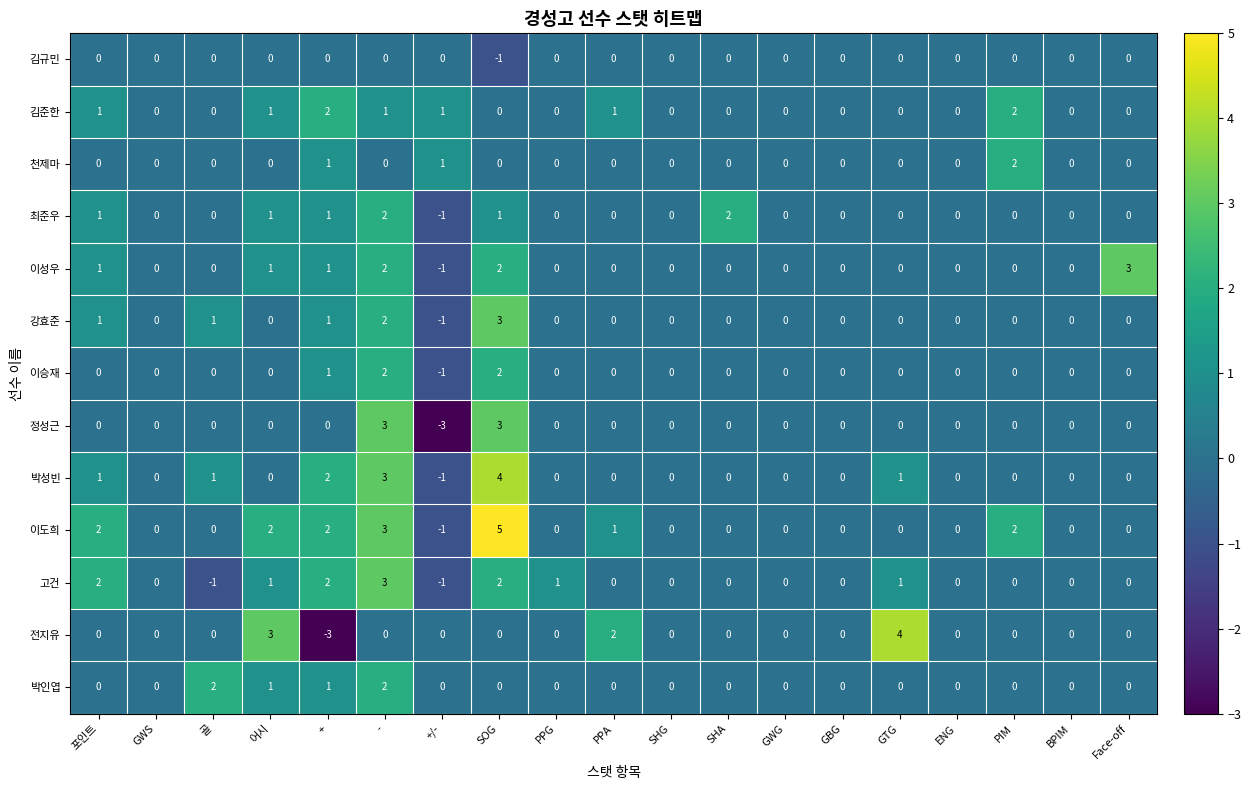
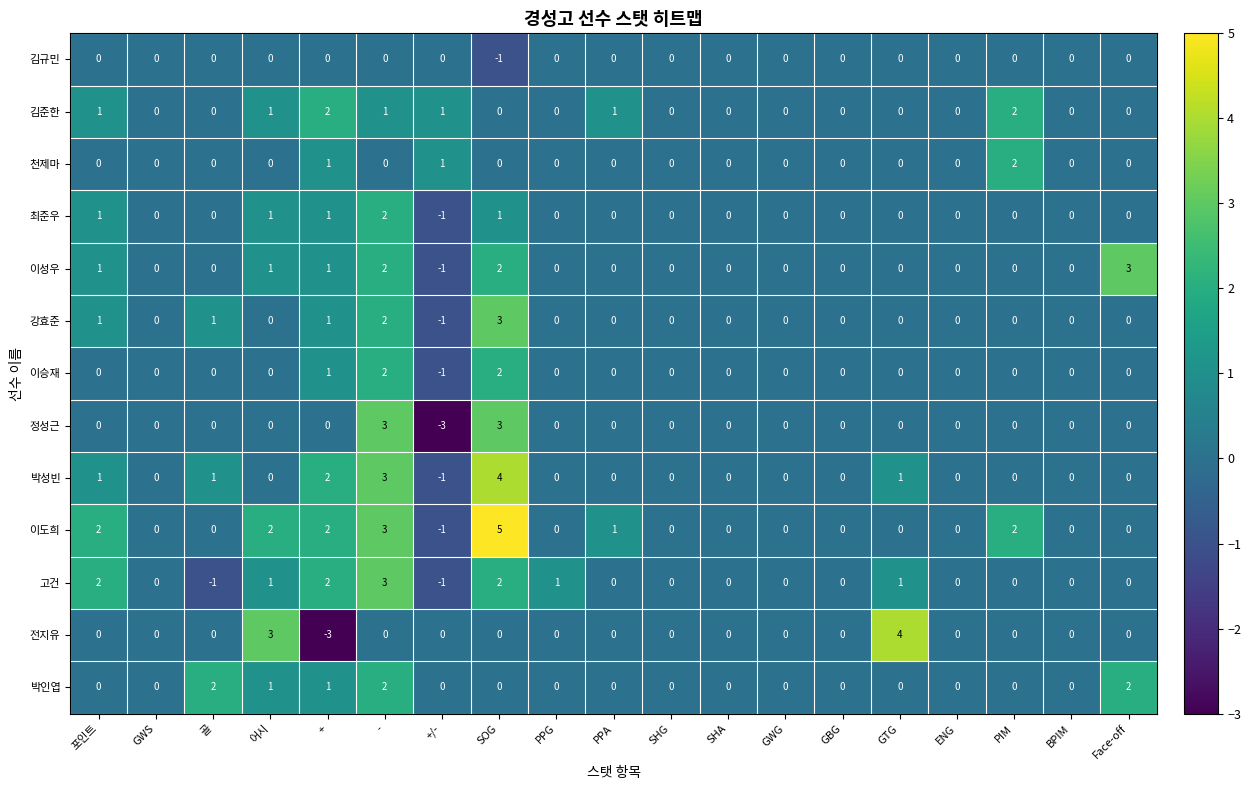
최준우, SHA: 2 -> 0
전지유, PPA: 2 -> 0
박인엽, Face-off: 0 -> 2
